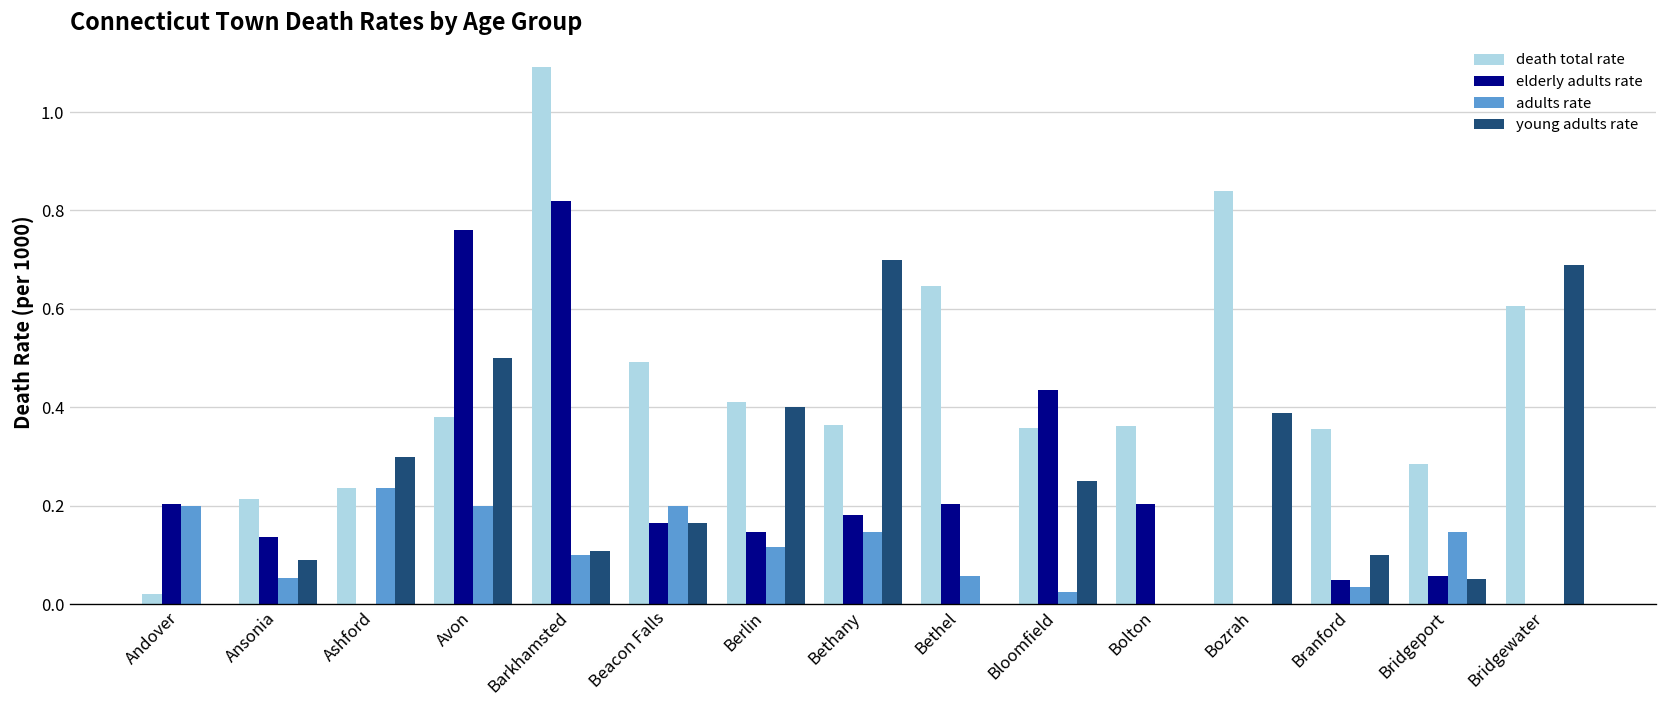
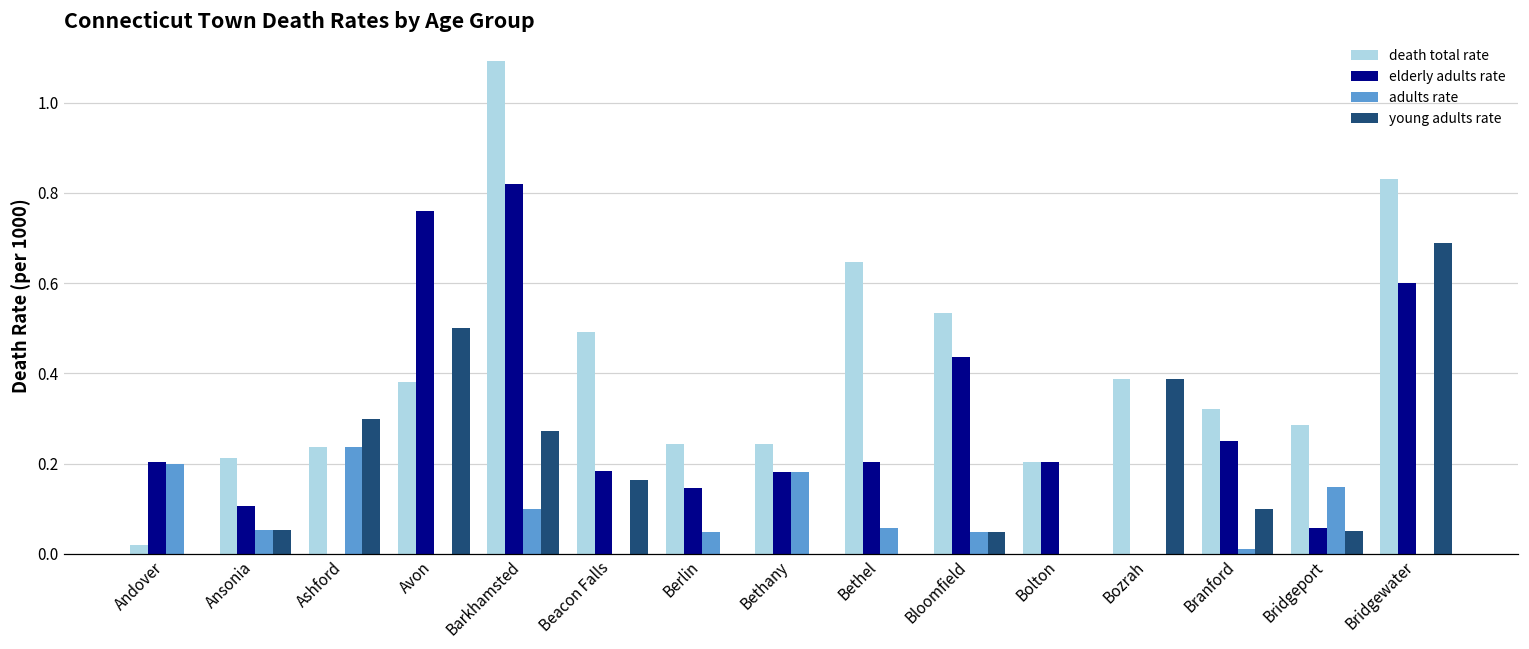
elderly adults rate, Ansonia: 0.14 -> 0.11
young adults rate, Ansonia: 0.09 -> 0.05
adults rate, Avon: 0.2 -> 0.0
young adults rate, Barkhamsted: 0.11 -> 0.27
elderly adults rate, Beacon Falls: 0.16 -> 0.18
adults rate, Beacon Falls: 0.2 -> 0.0
death total rate, Berlin: 0.41 -> 0.24
adults rate, Berlin: 0.12 -> 0.05
young adults rate, Berlin: 0.4 -> 0.0
death total rate, Bethany: 0.36 -> 0.24
adults rate, Bethany: 0.15 -> 0.18
young adults rate, Bethany: 0.7 -> 0.0
death total rate, Bloomfield: 0.36 -> 0.53
adults rate, Bloomfield: 0.02 -> 0.05
young adults rate, Bloomfield: 0.25 -> 0.05
death total rate, Bolton: 0.36 -> 0.20
death total rate, Bozrah: 0.84 -> 0.39
death total rate, Branford: 0.36 -> 0.32
elderly adults rate, Branford: 0.05 -> 0.25
adults rate, Branford: 0.04 -> 0.01
death total rate, Bridgewater: 0.61 -> 0.83
elderly adults rate, Bridgewater: 0.0 -> 0.6
